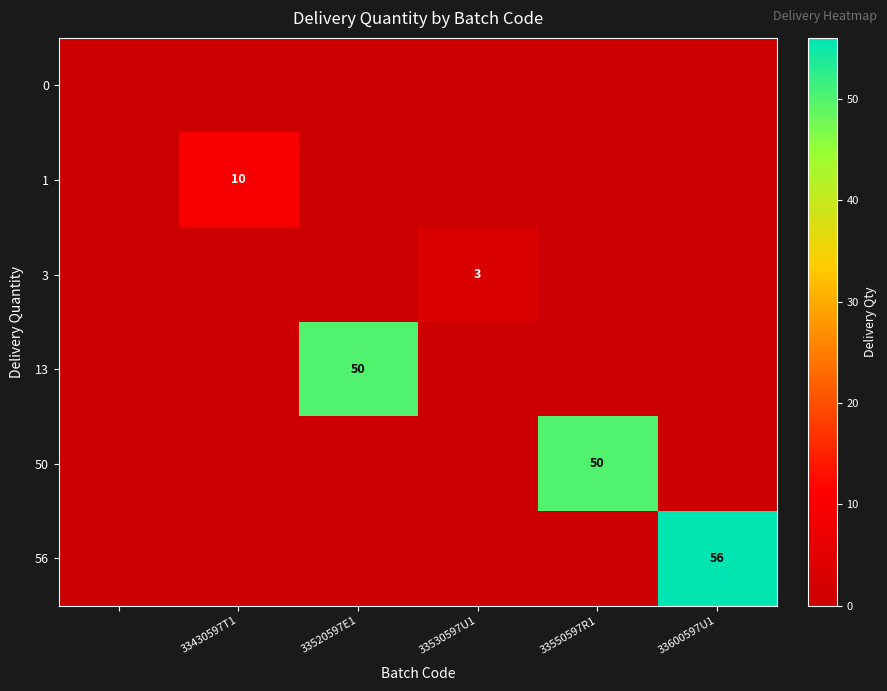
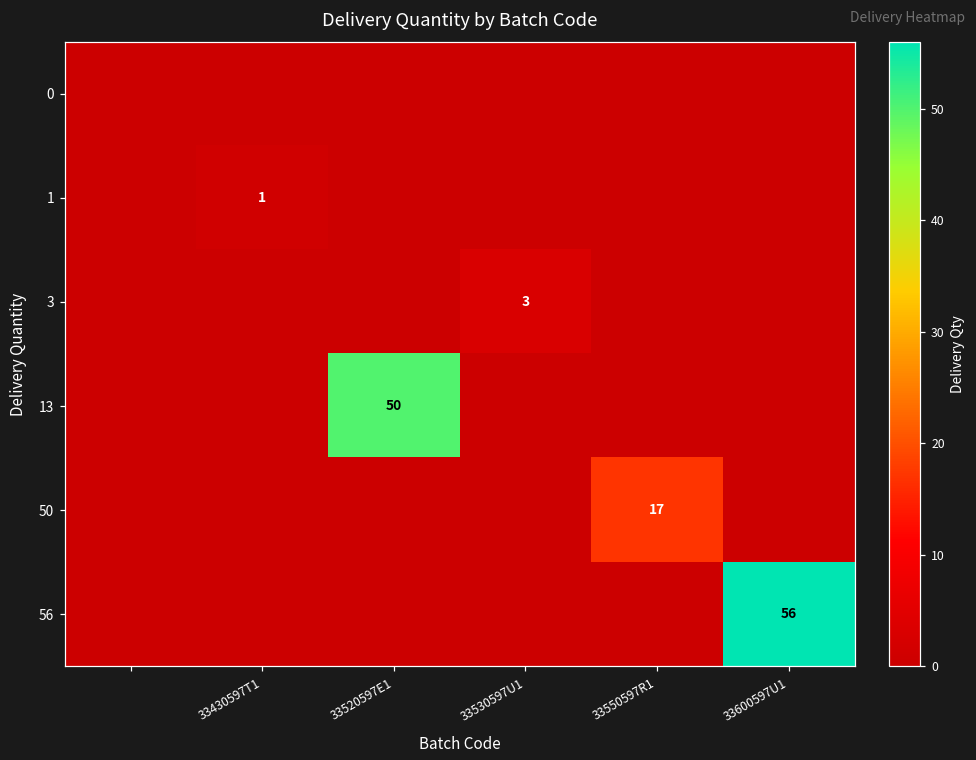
1, 33430597T1: 10 -> 1
50, 33550597R1: 50 -> 17
